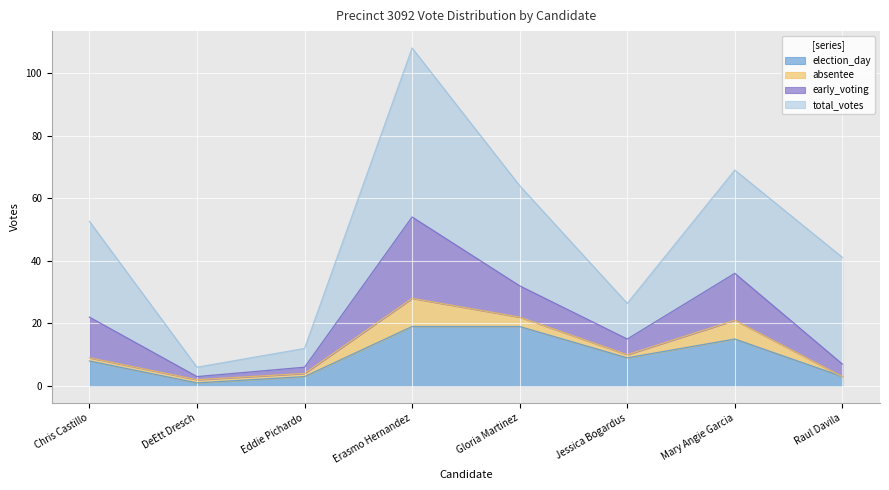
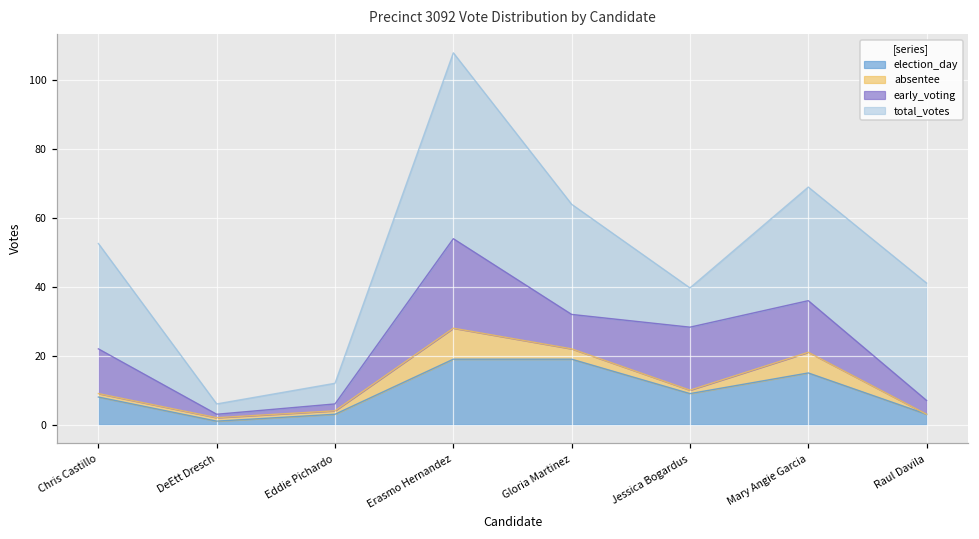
early_voting, Jessica Bogardus: 5 -> 18
